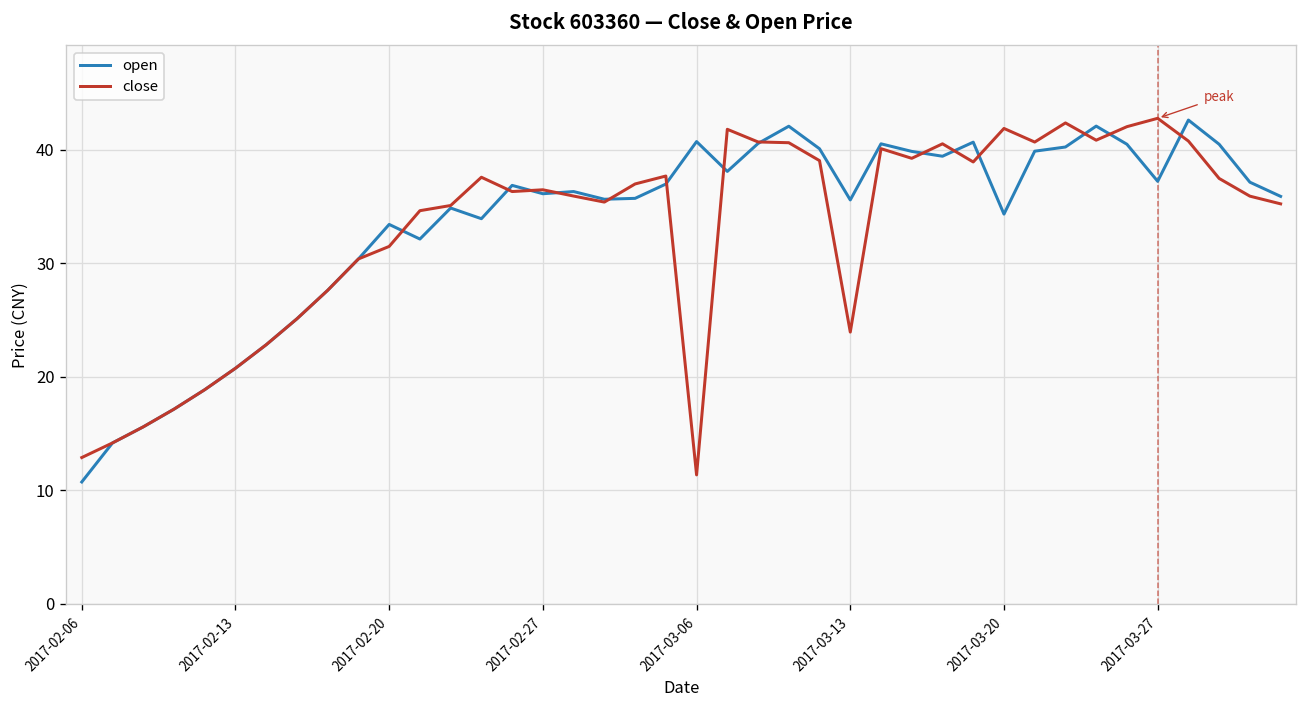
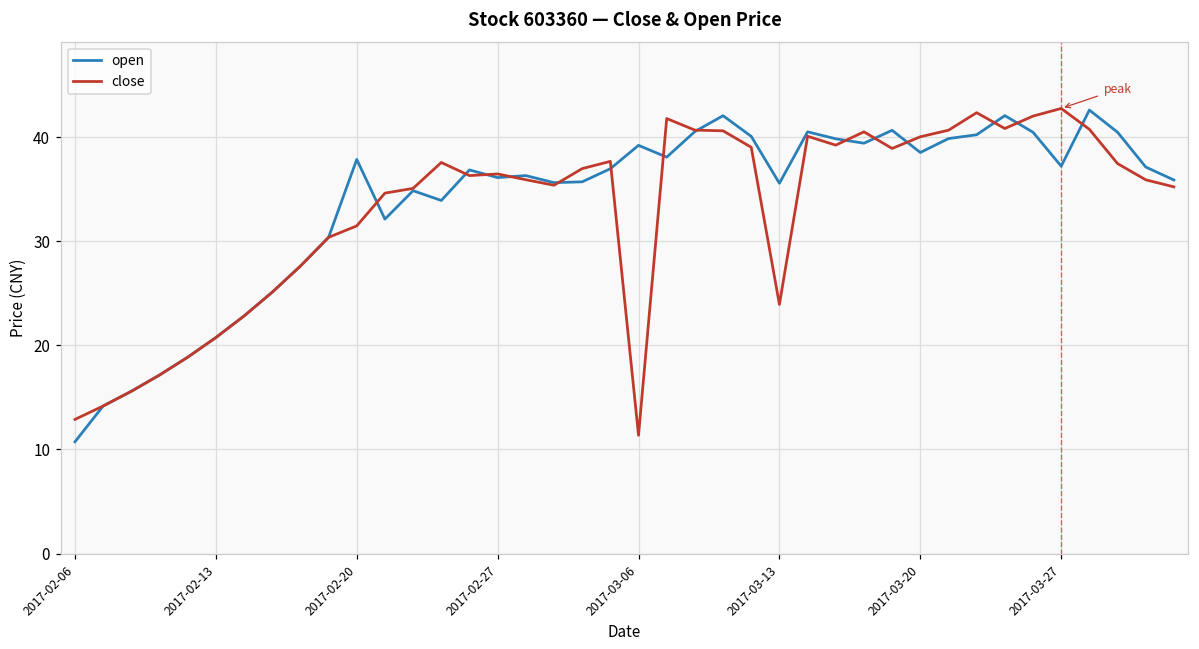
open, 2017-02-20: 33 -> 38
open, 2017-03-06: 41 -> 39
open, 2017-03-20: 34 -> 39
close, 2017-03-20: 42 -> 40
